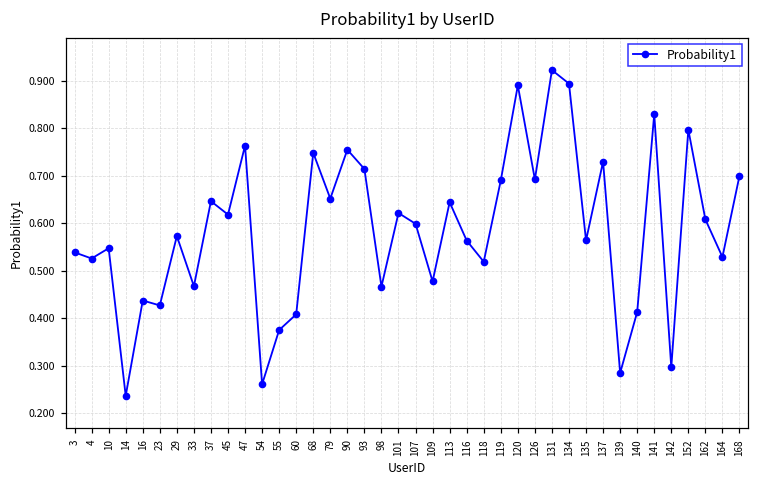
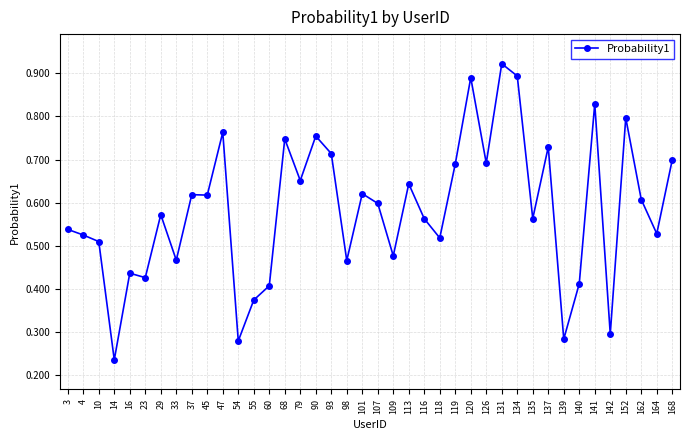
10: 0.55 -> 0.51
37: 0.65 -> 0.62
54: 0.26 -> 0.28
